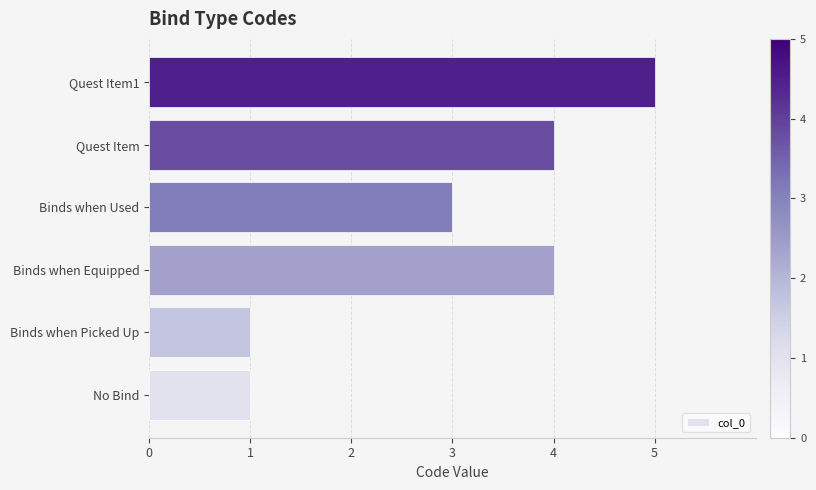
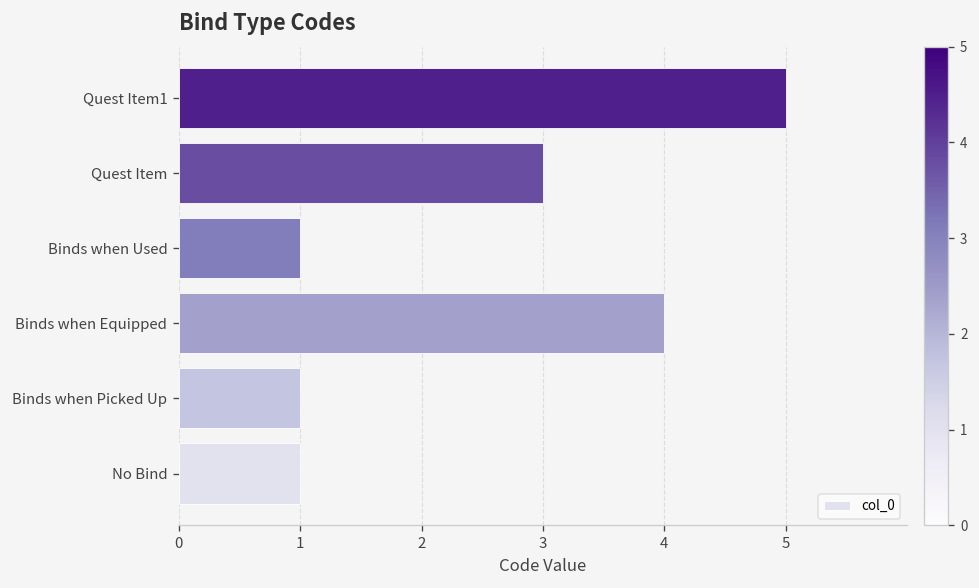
Quest Item: 4 -> 3
Binds when Used: 3 -> 1
